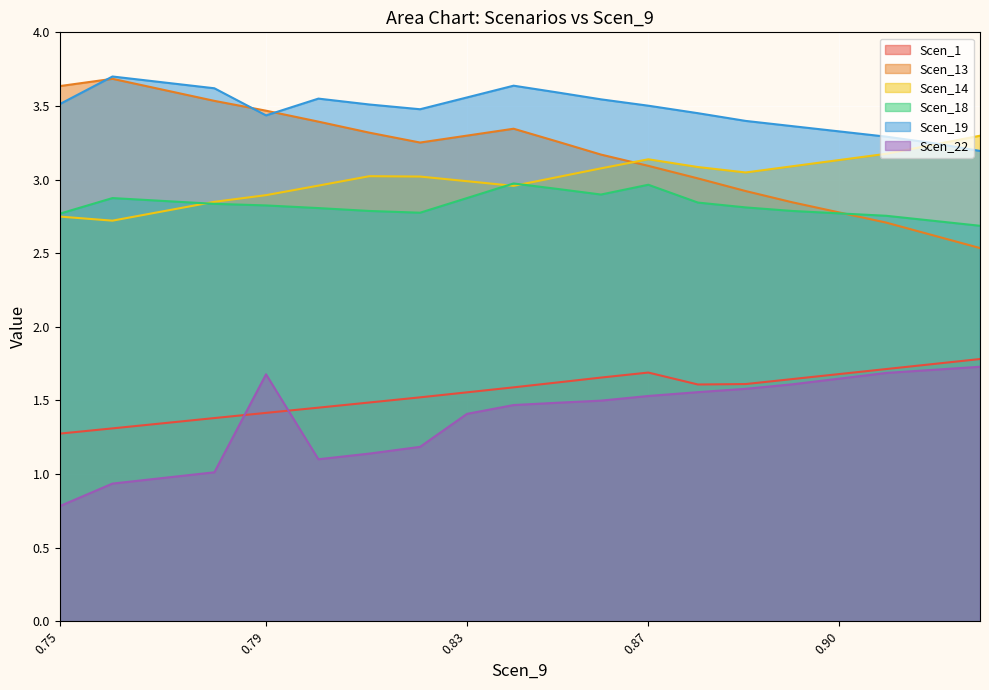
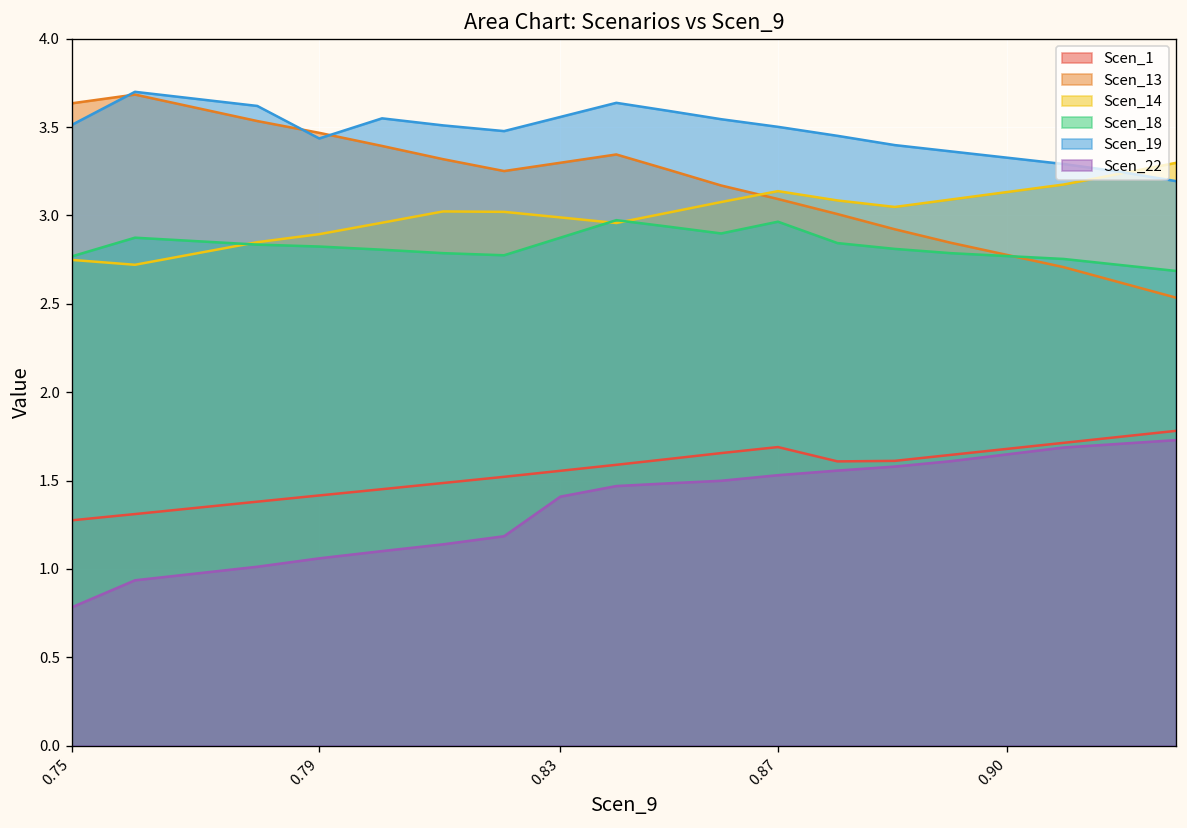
Scen_22, 0.79: 1.68 -> 1.06
